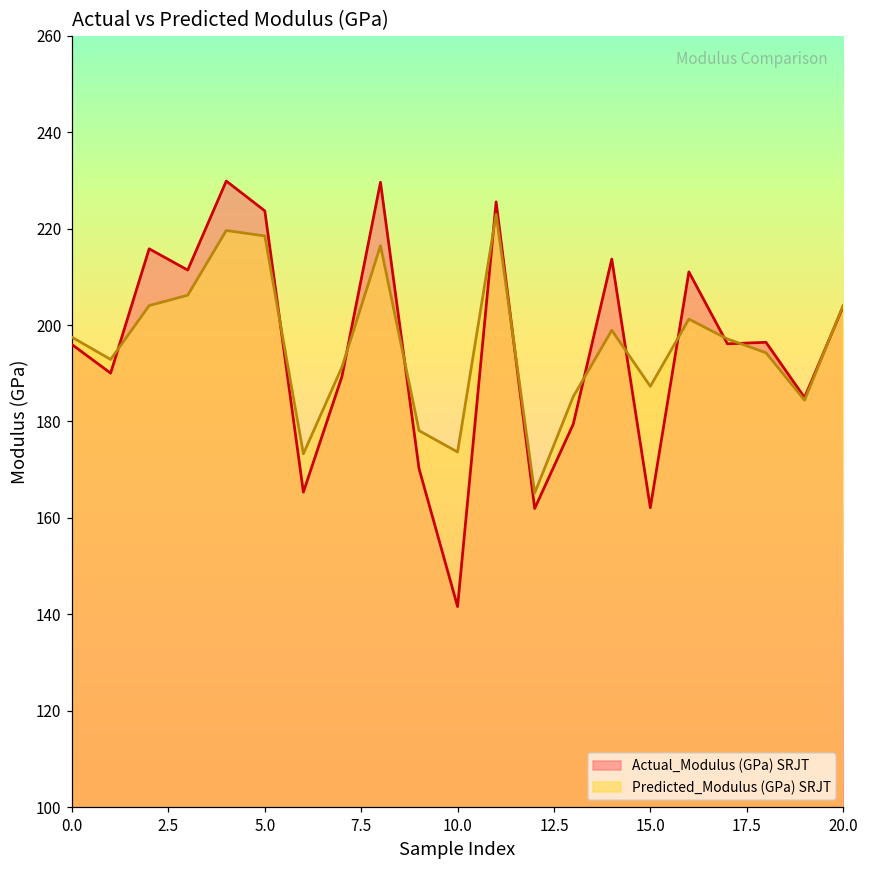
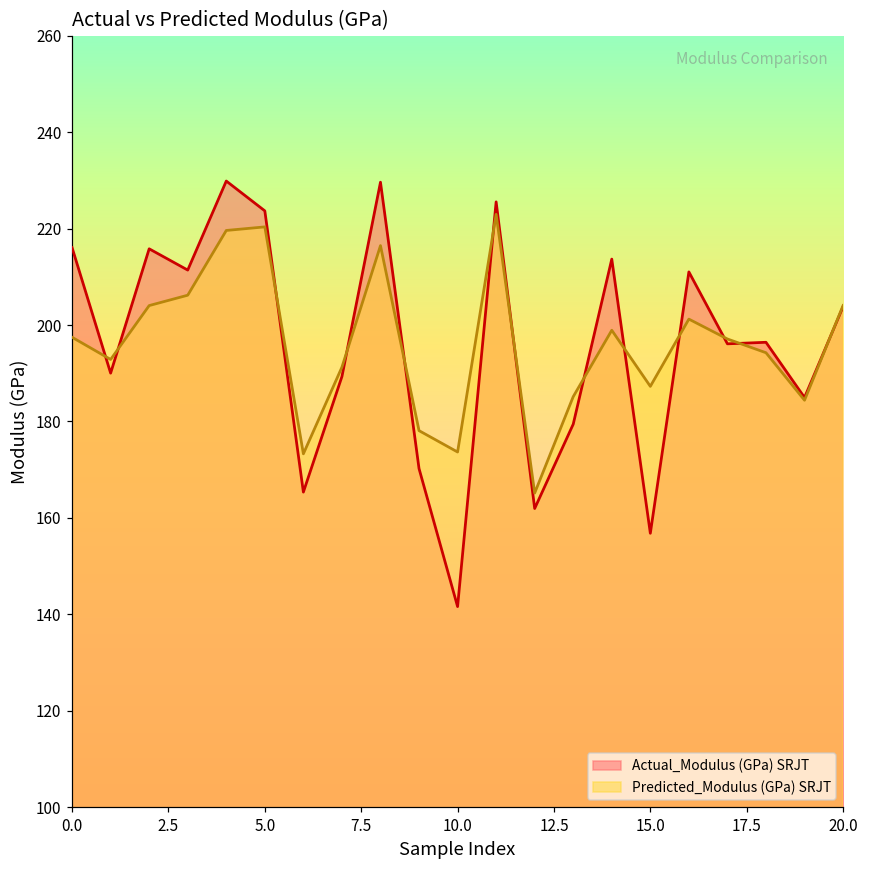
Actual_Modulus (GPa) SRJT, 0.0: 196 -> 216
Predicted_Modulus (GPa) SRJT, 5.0: 218 -> 220
Actual_Modulus (GPa) SRJT, 15.0: 162 -> 157
